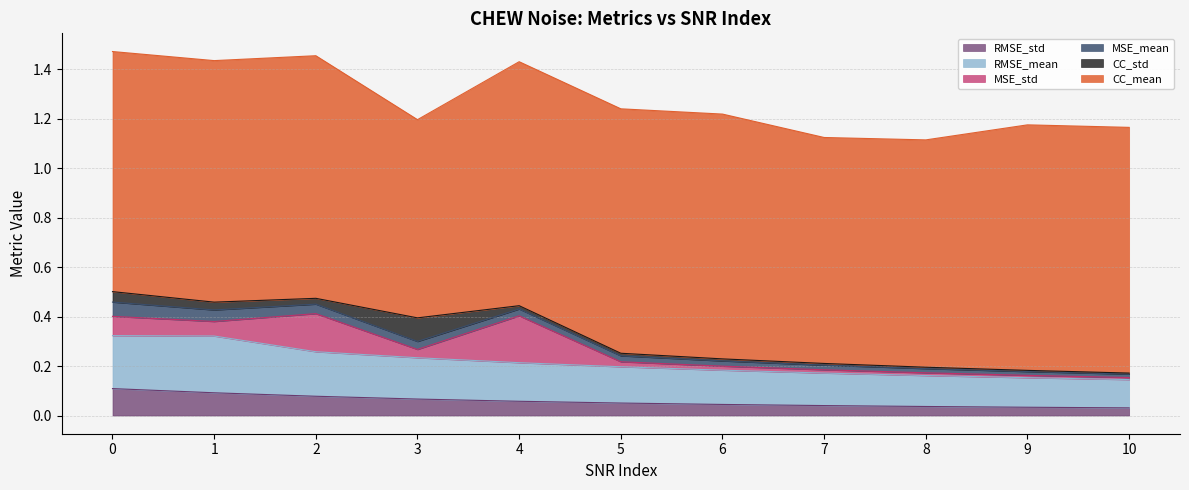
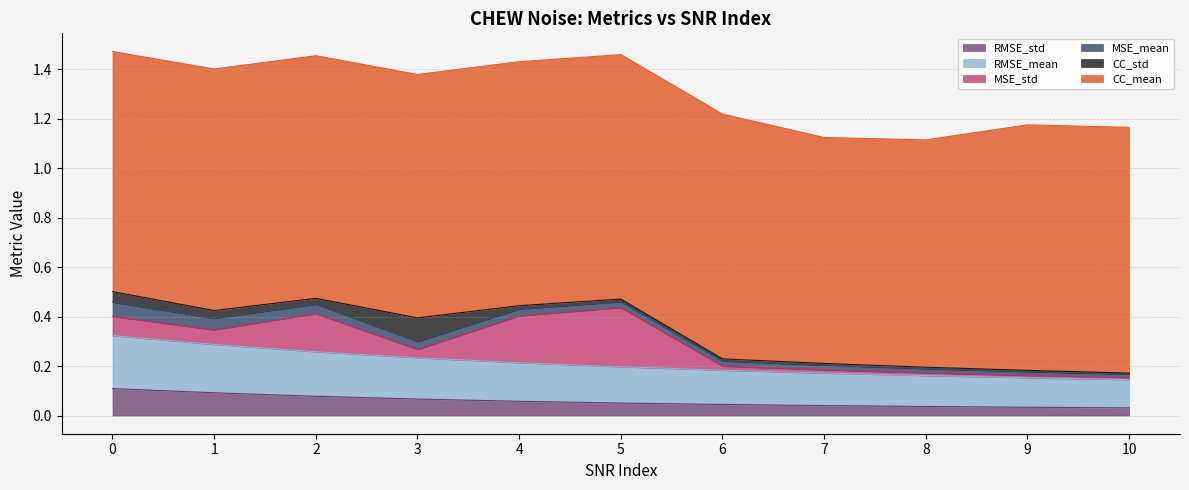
RMSE_mean, 1: 0.23 -> 0.20
CC_mean, 3: 0.80 -> 0.98
MSE_std, 5: 0.02 -> 0.24
